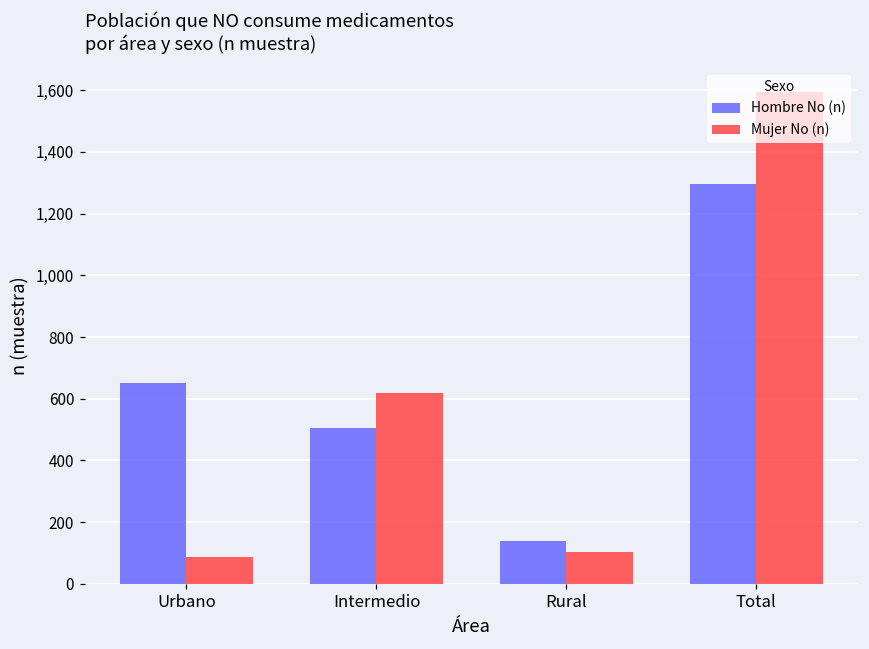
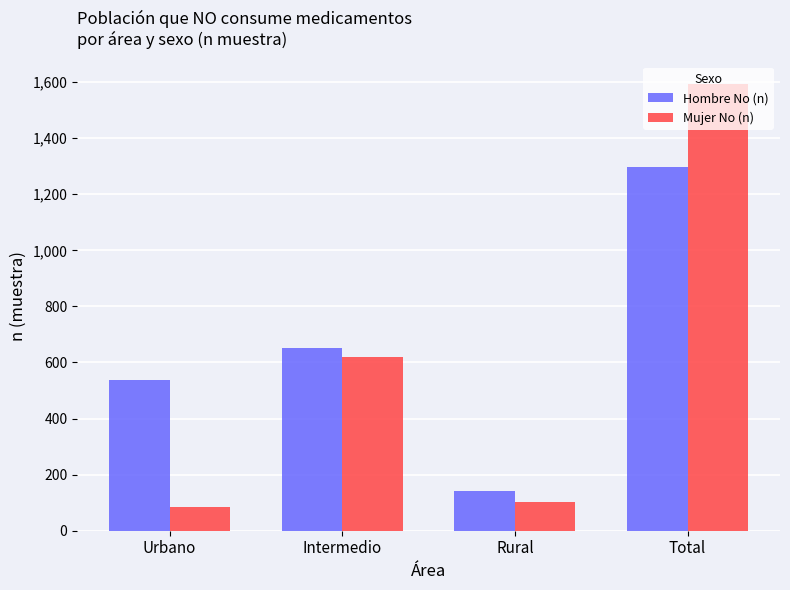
Hombre No (n), Urbano: 650 -> 540
Hombre No (n), Intermedio: 510 -> 650
